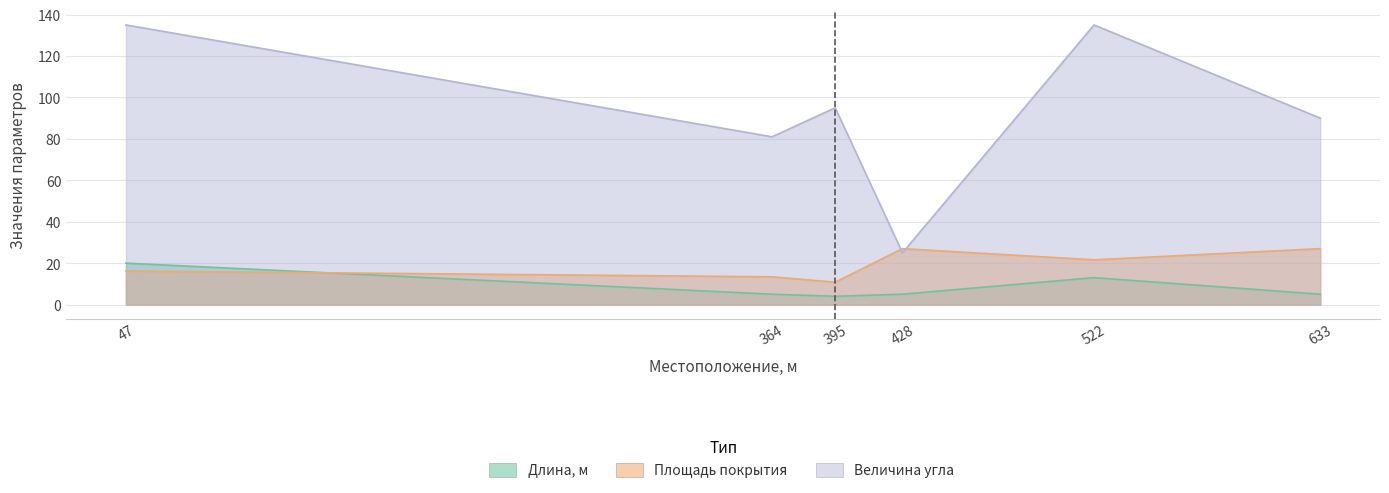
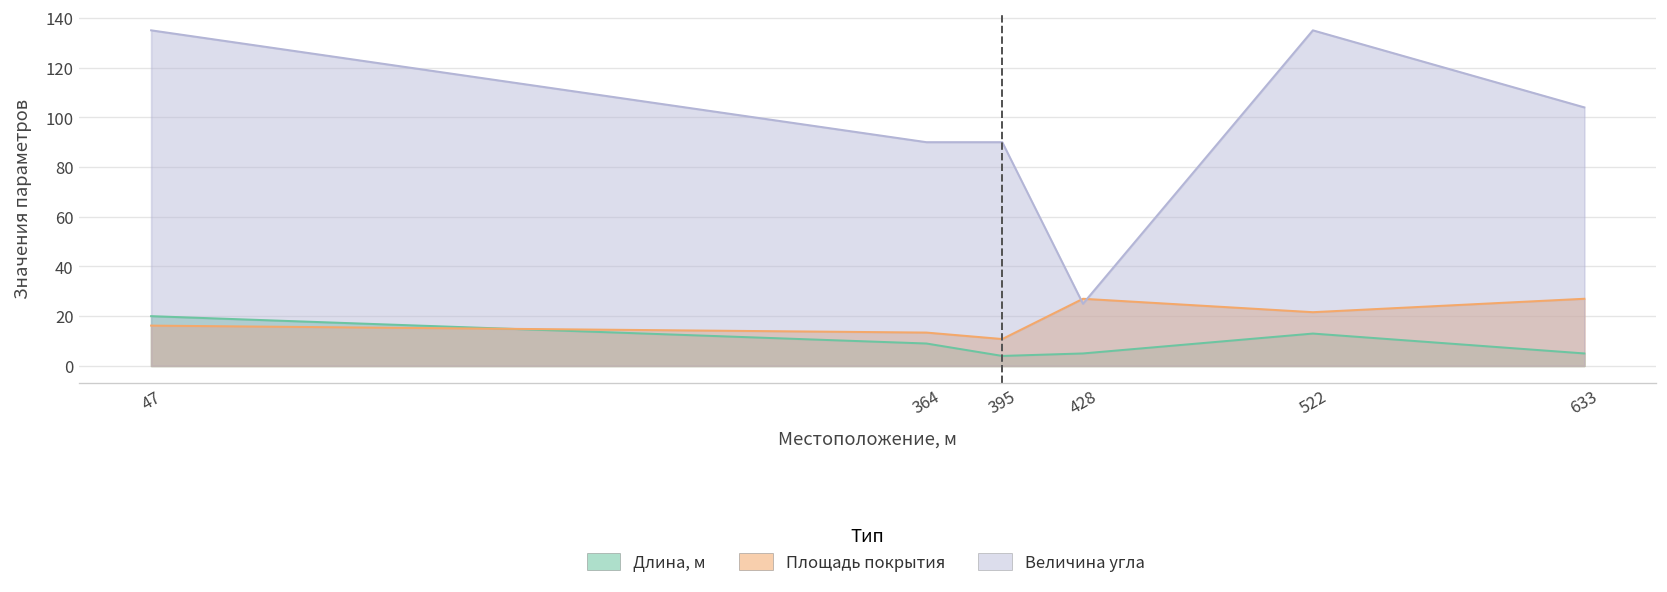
Длина, м, 364: 5 -> 9
Величина угла, 364: 81 -> 90
Величина угла, 395: 95 -> 90
Величина угла, 633: 90 -> 104
